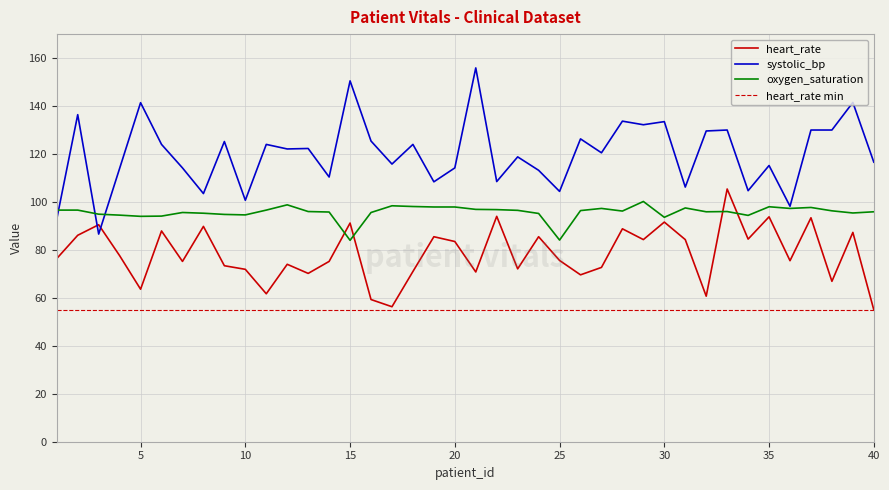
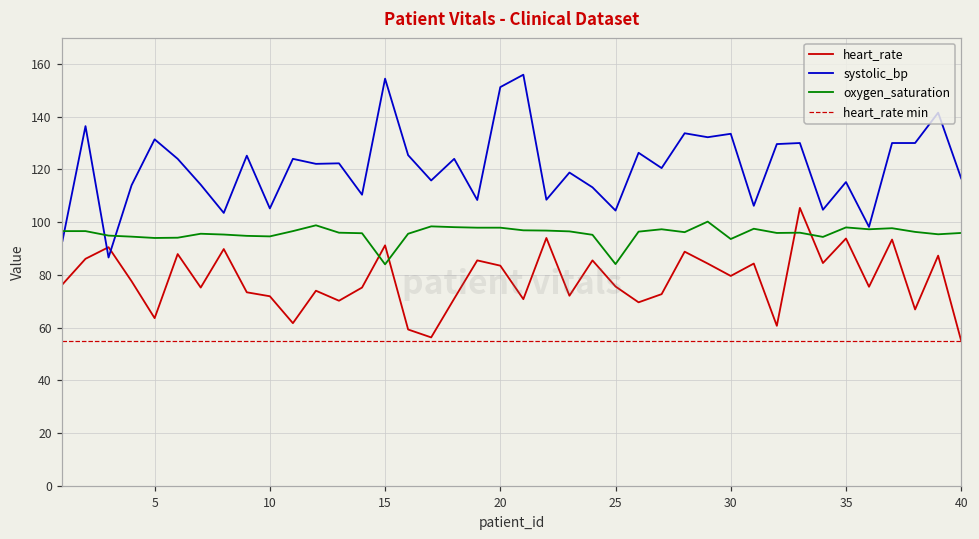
systolic_bp, 5: 141 -> 131
systolic_bp, 10: 101 -> 105
systolic_bp, 15: 151 -> 154
systolic_bp, 20: 114 -> 151
heart_rate, 30: 92 -> 80
